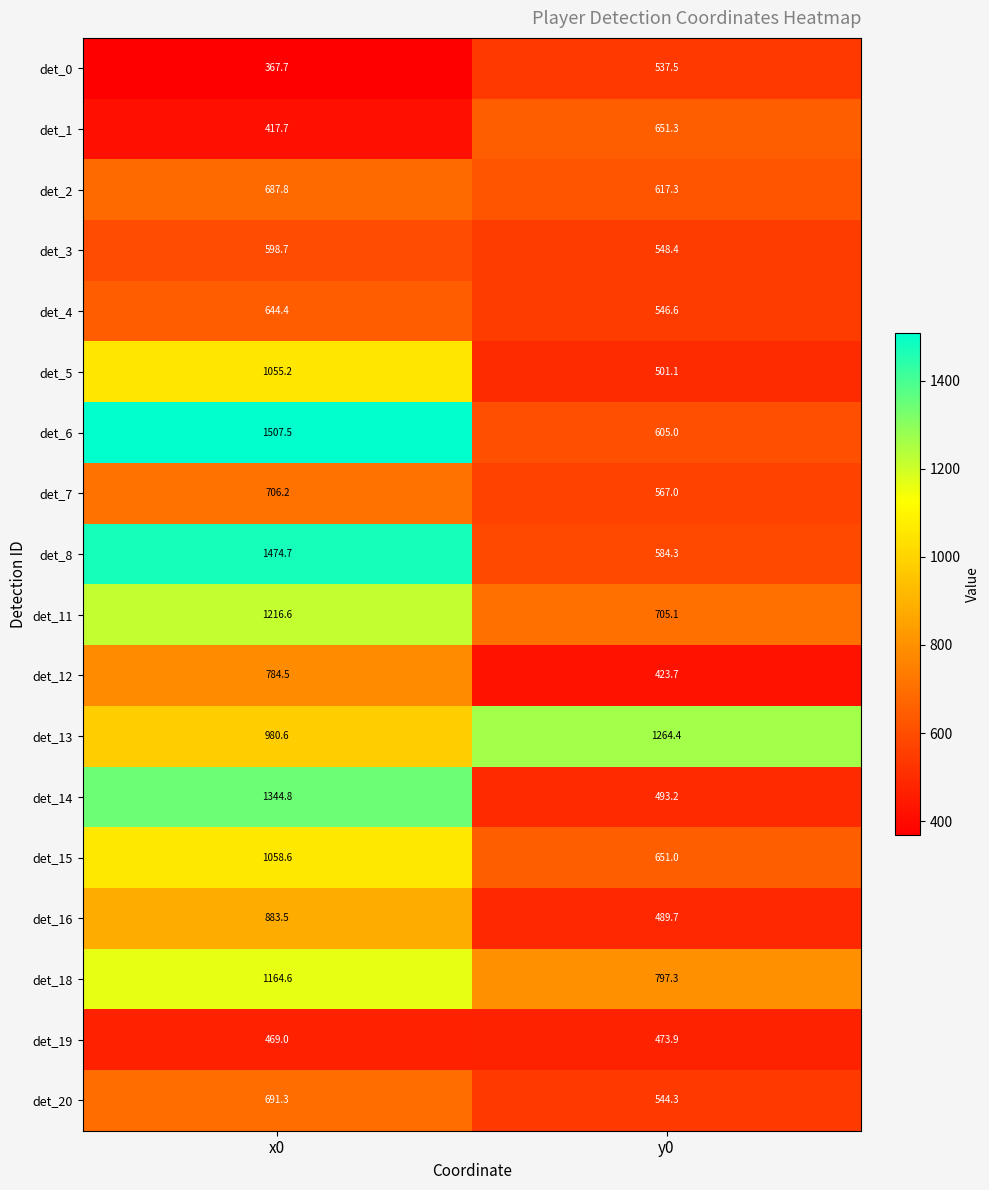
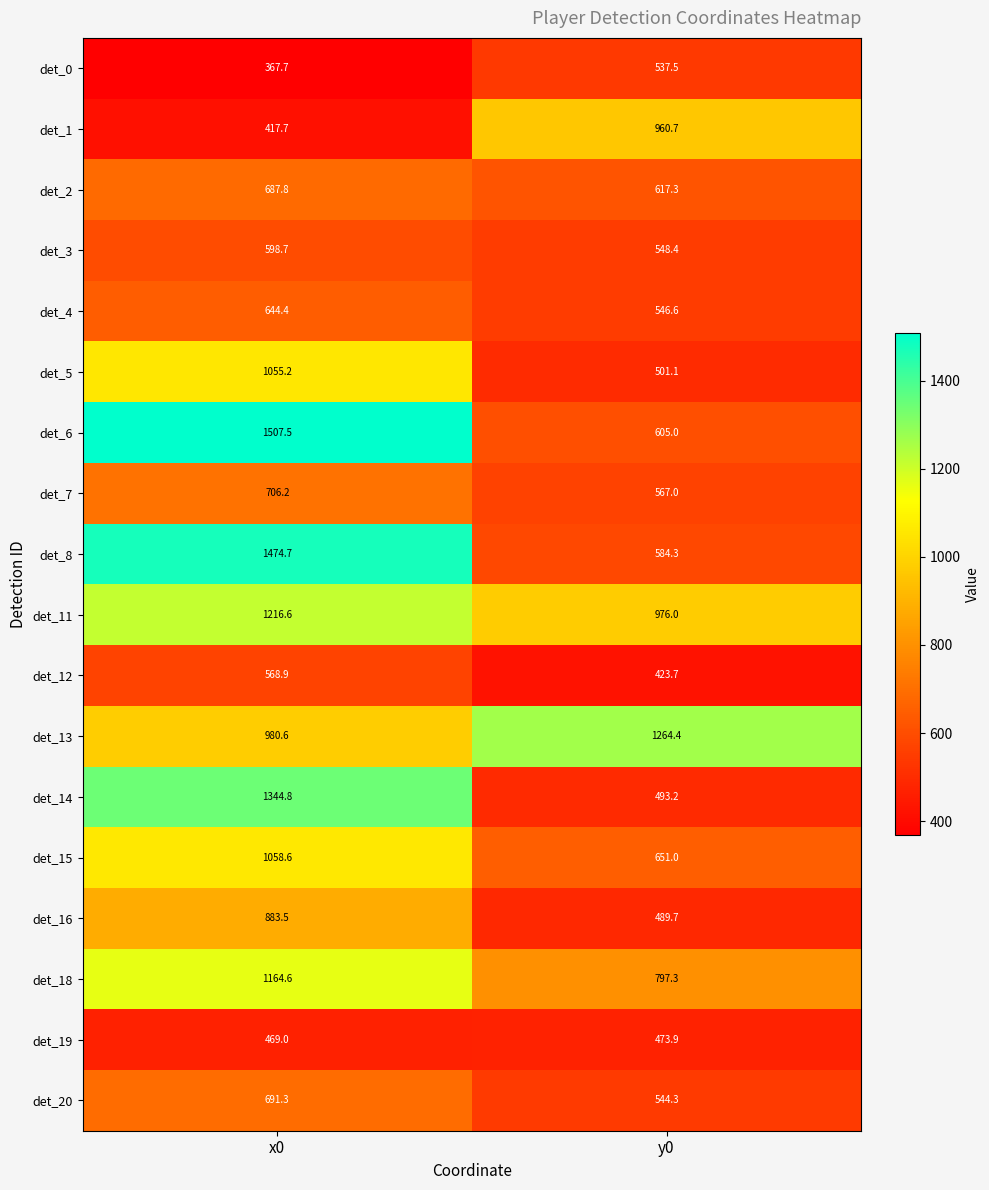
det_1, y0: 651.3 -> 960.7
det_11, y0: 705.1 -> 976.0
det_12, x0: 784.5 -> 568.9
